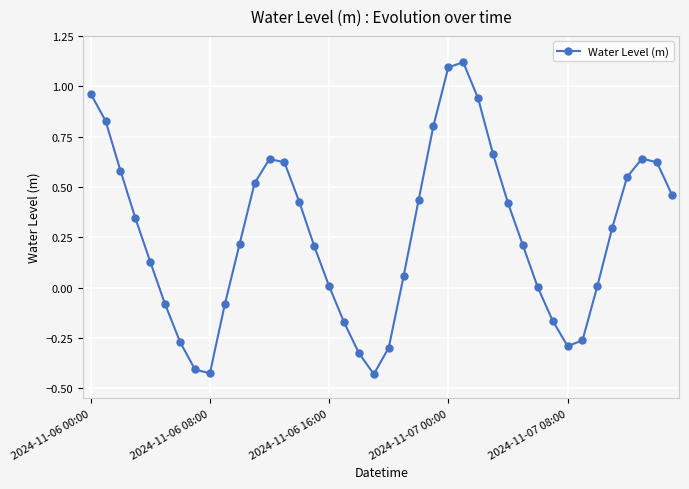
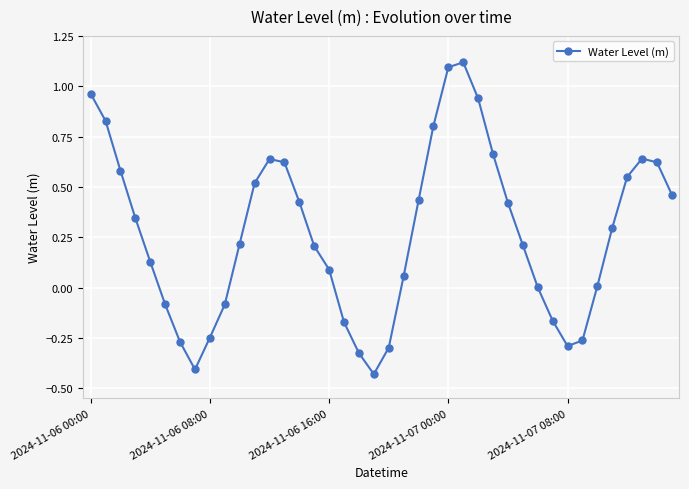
2024-11-06 08:00: -0.43 -> -0.25
2024-11-06 16:00: 0.01 -> 0.09
